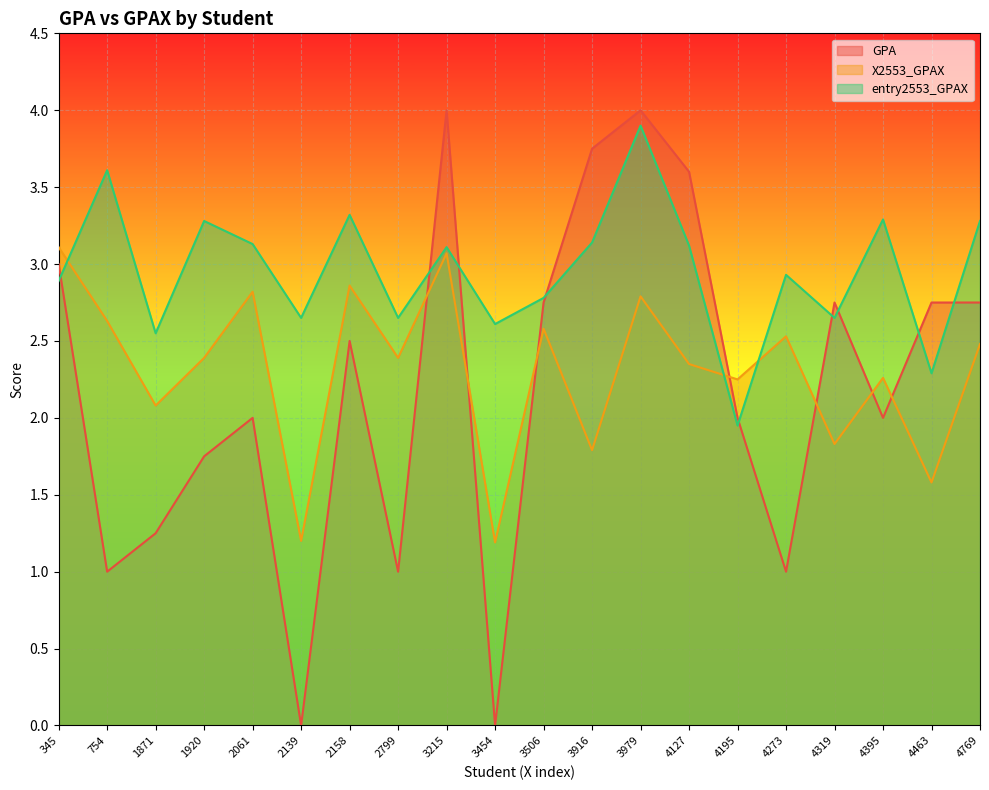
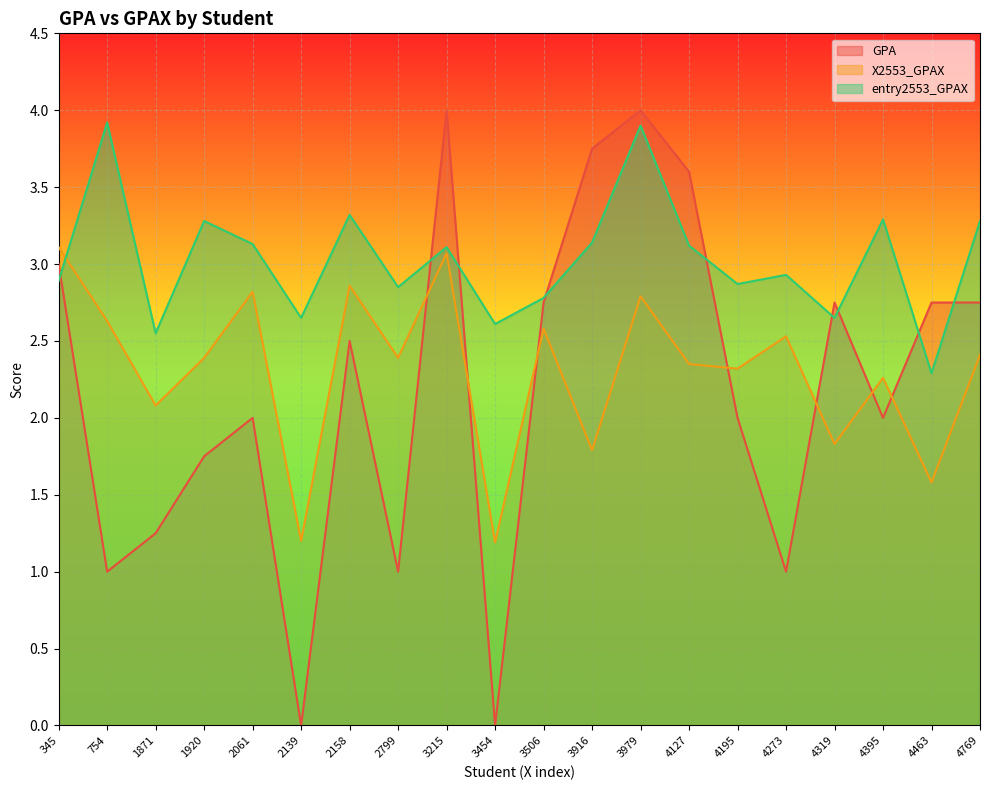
entry2553_GPAX, 754: 3.61 -> 3.92
entry2553_GPAX, 2799: 2.65 -> 2.85
X2553_GPAX, 4195: 2.25 -> 2.32
entry2553_GPAX, 4195: 1.95 -> 2.87
X2553_GPAX, 4769: 2.48 -> 2.41
